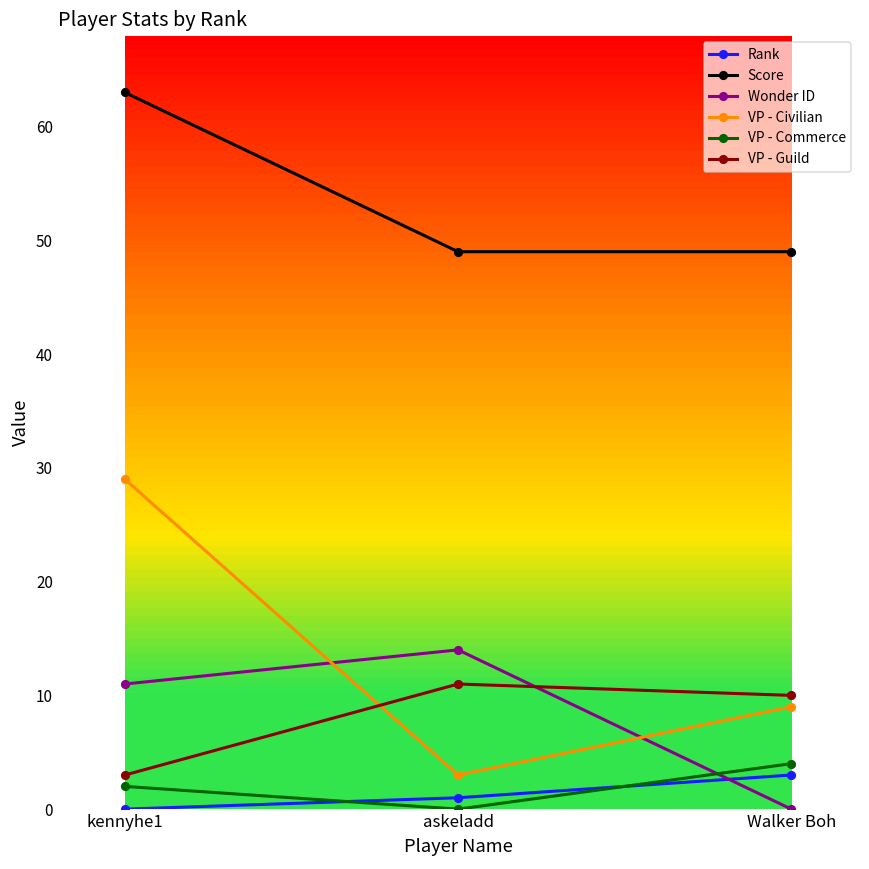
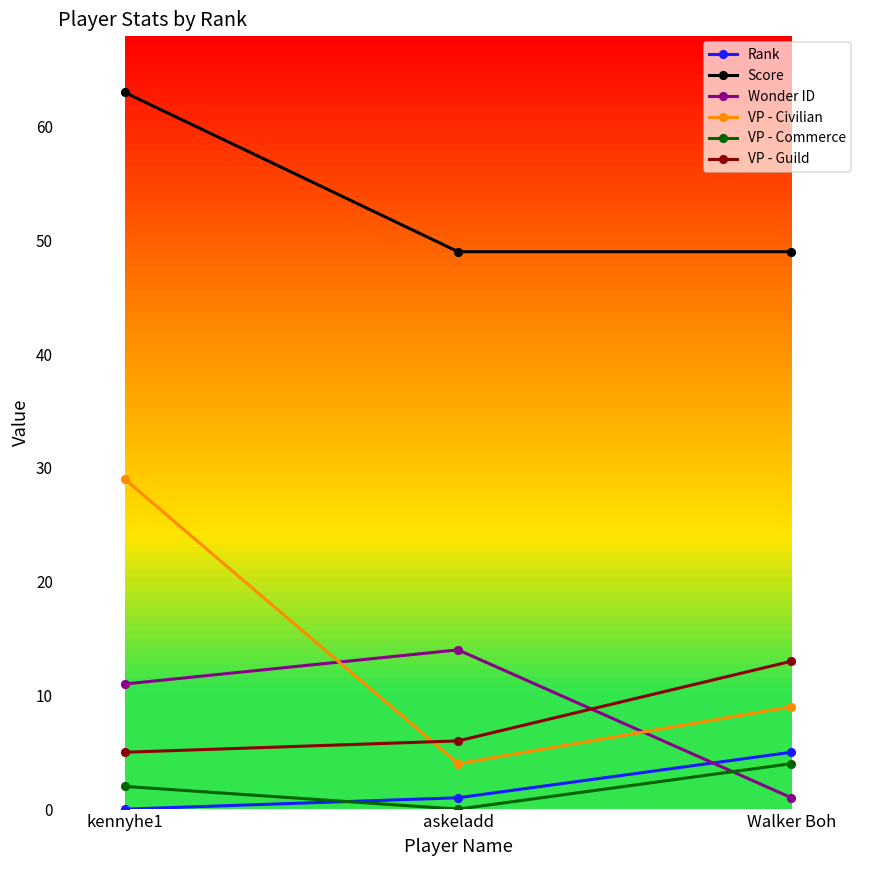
VP - Guild, kennyhe1: 3 -> 5
VP - Civilian, askeladd: 3 -> 4
VP - Guild, askeladd: 11 -> 6
Rank, Walker Boh: 3 -> 5
Wonder ID, Walker Boh: 0 -> 1
VP - Guild, Walker Boh: 10 -> 13
